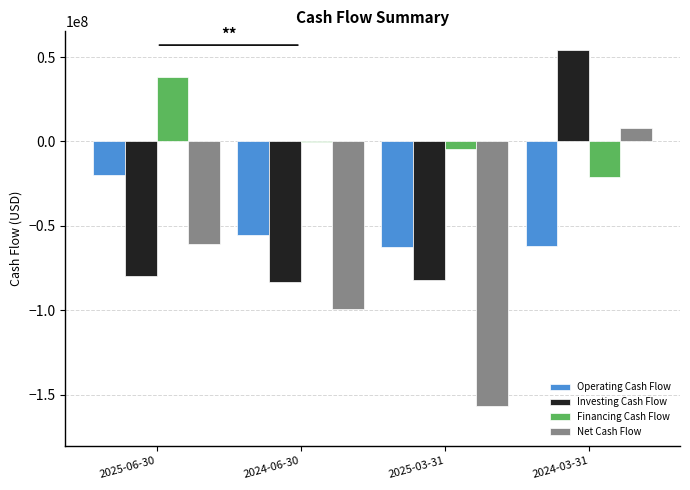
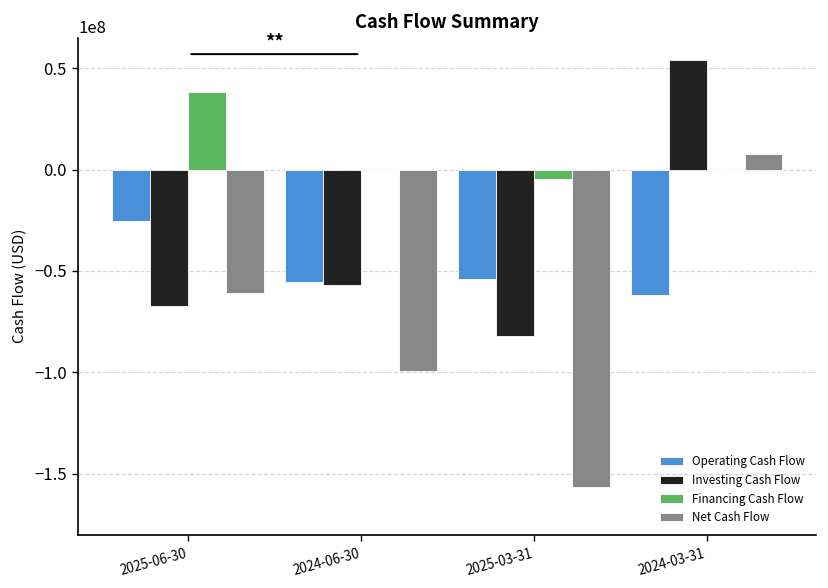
Operating Cash Flow, 2025-06-30: -20000000 -> -25000000
Investing Cash Flow, 2025-06-30: -80000000 -> -67000000
Investing Cash Flow, 2024-06-30: -83000000 -> -57000000
Operating Cash Flow, 2025-03-31: -63000000 -> -54000000
Financing Cash Flow, 2024-03-31: -21000000 -> 0
